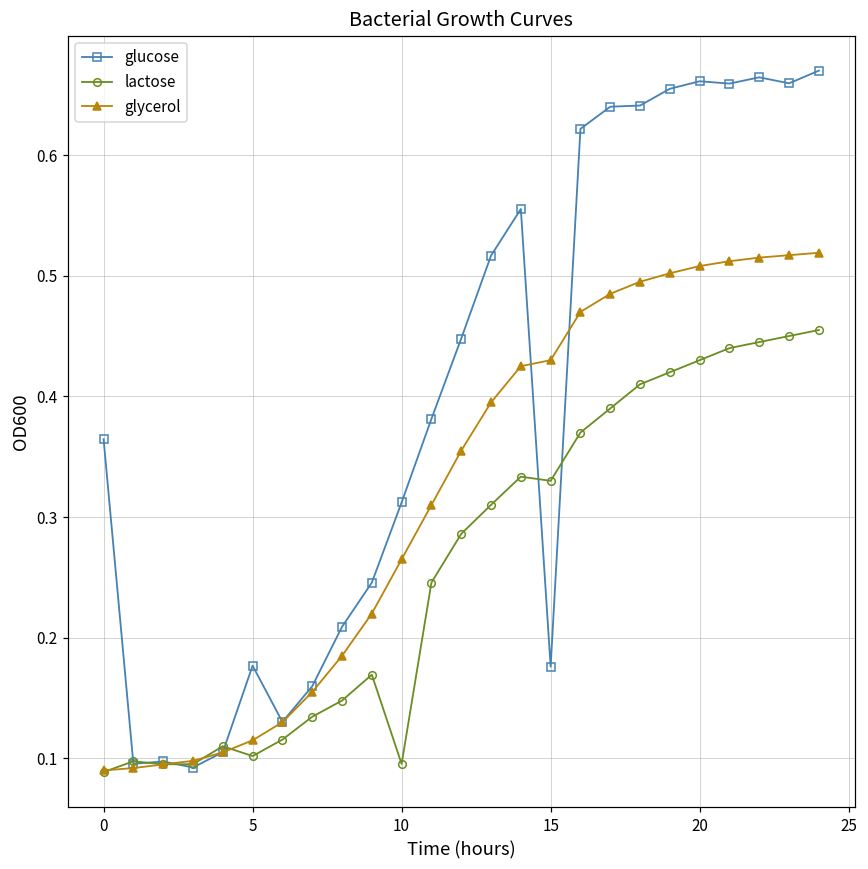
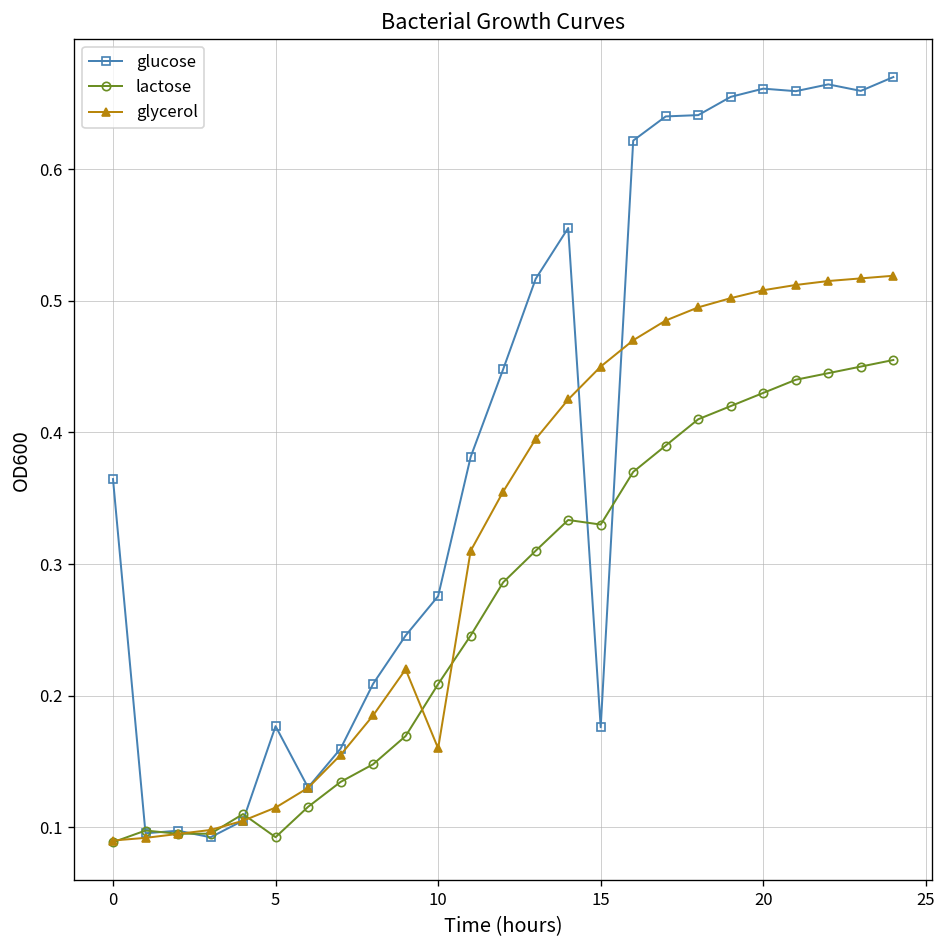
lactose, 5: 0.102 -> 0.093
glucose, 10: 0.312 -> 0.276
lactose, 10: 0.095 -> 0.209
glycerol, 10: 0.265 -> 0.160
glycerol, 15: 0.43 -> 0.45
